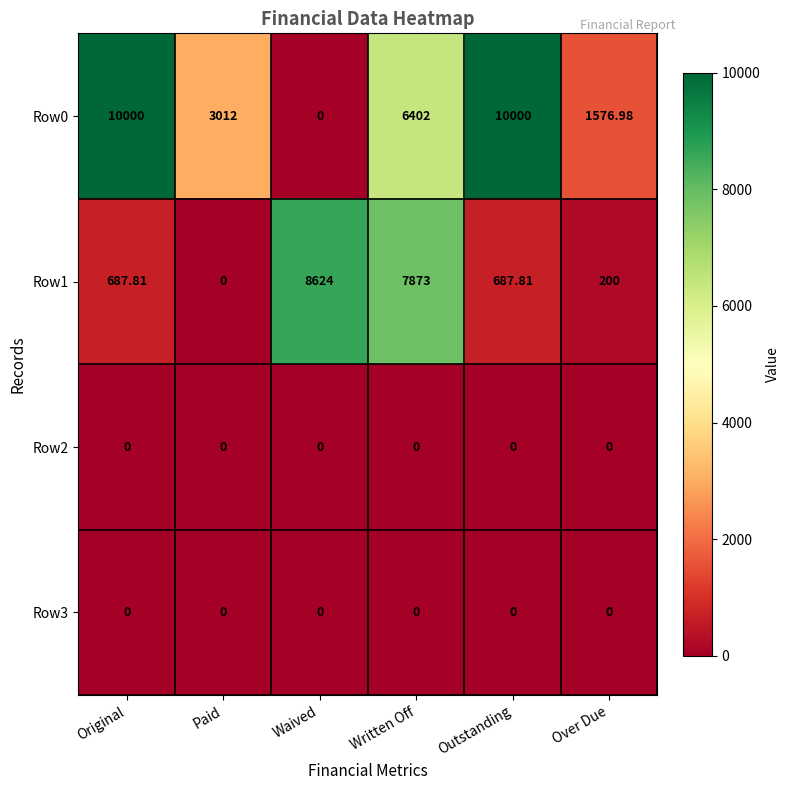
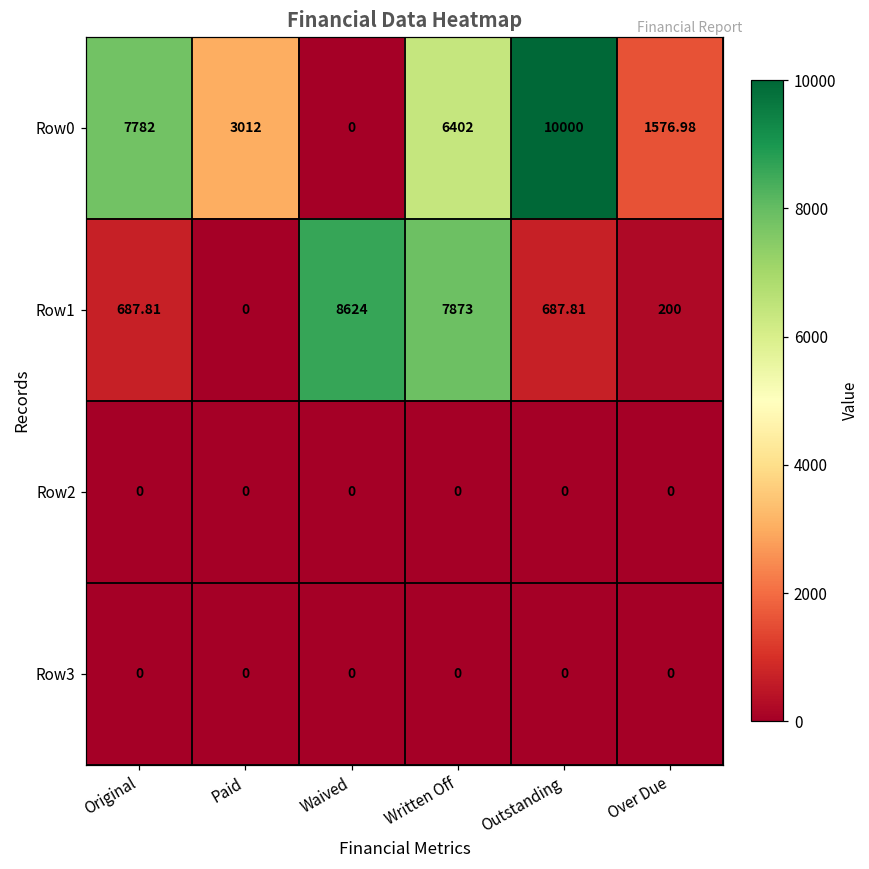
Row0, Original: 10000 -> 7782
